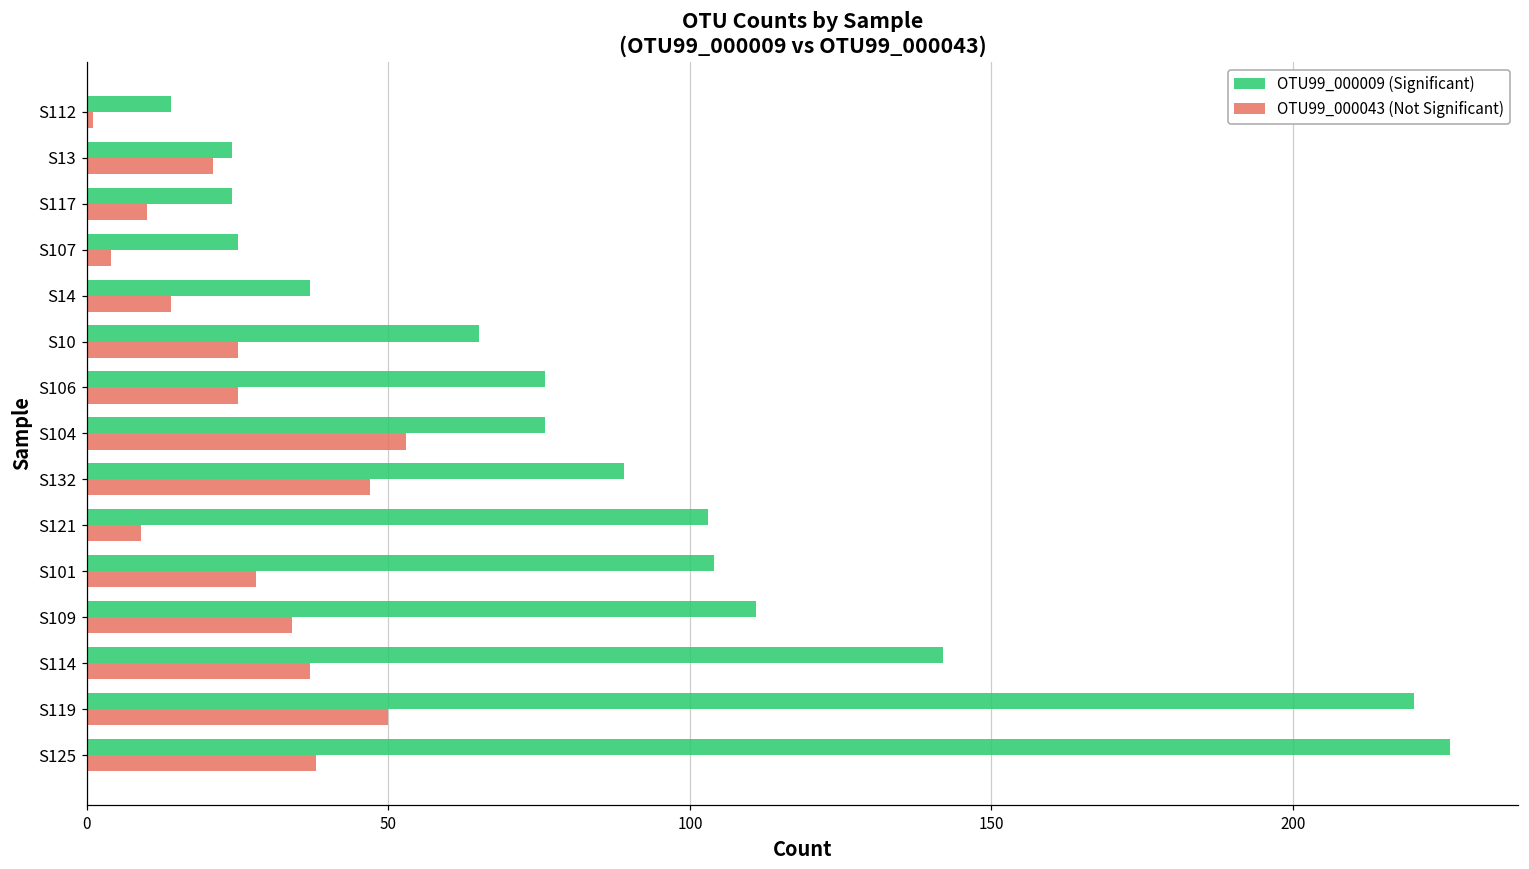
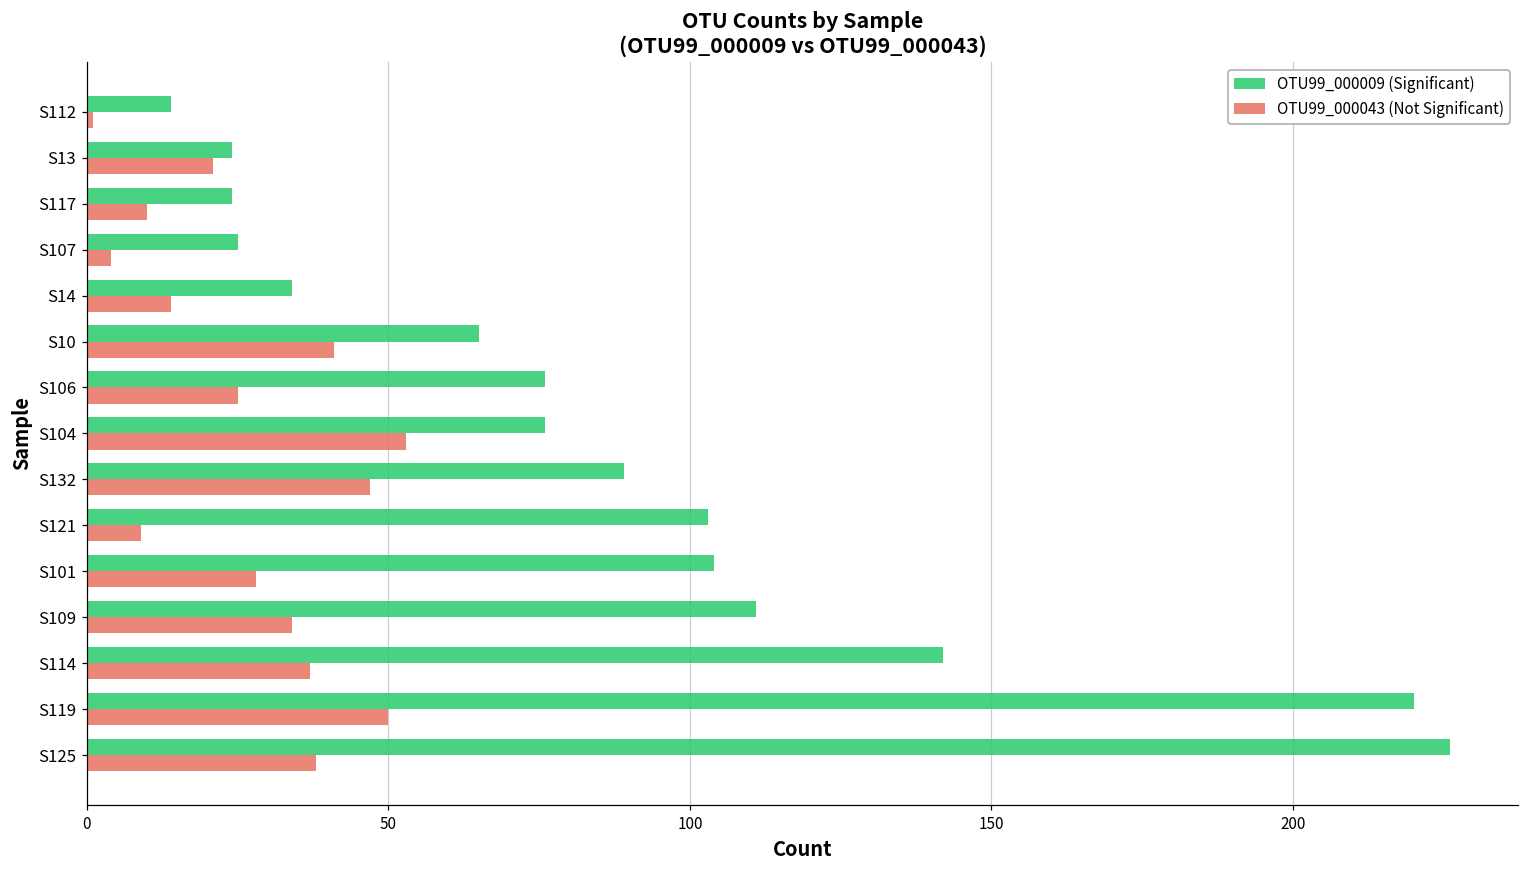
OTU99_000009 (Significant), S14: 37 -> 34
OTU99_000043 (Not Significant), S10: 25 -> 41
